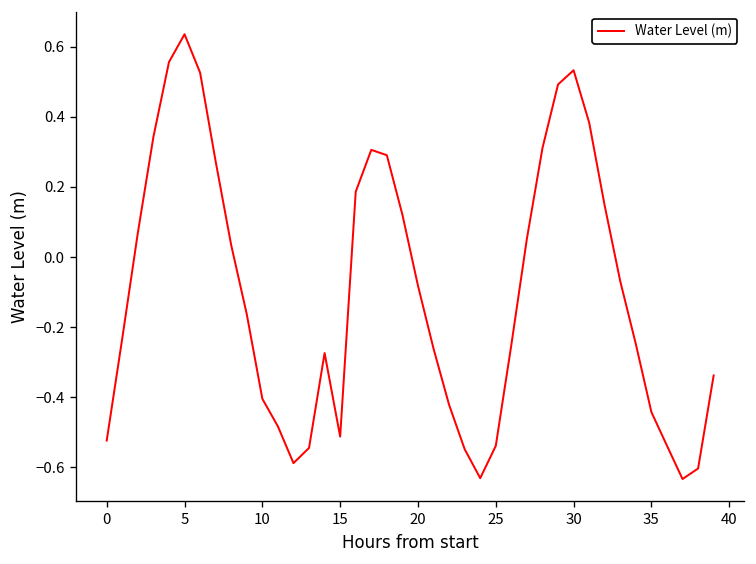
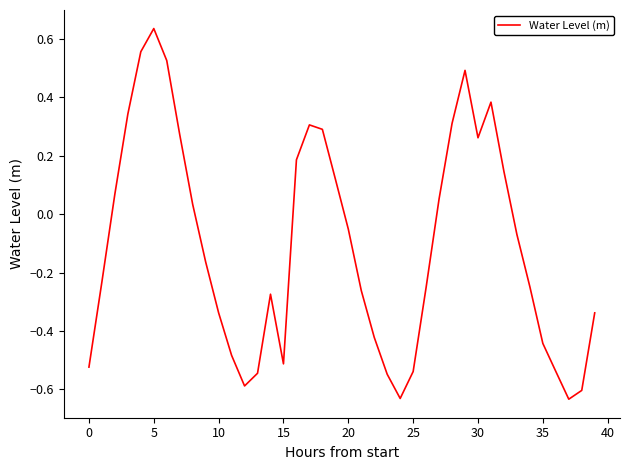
10: -0.40 -> -0.34
20: -0.08 -> -0.05
30: 0.53 -> 0.26
